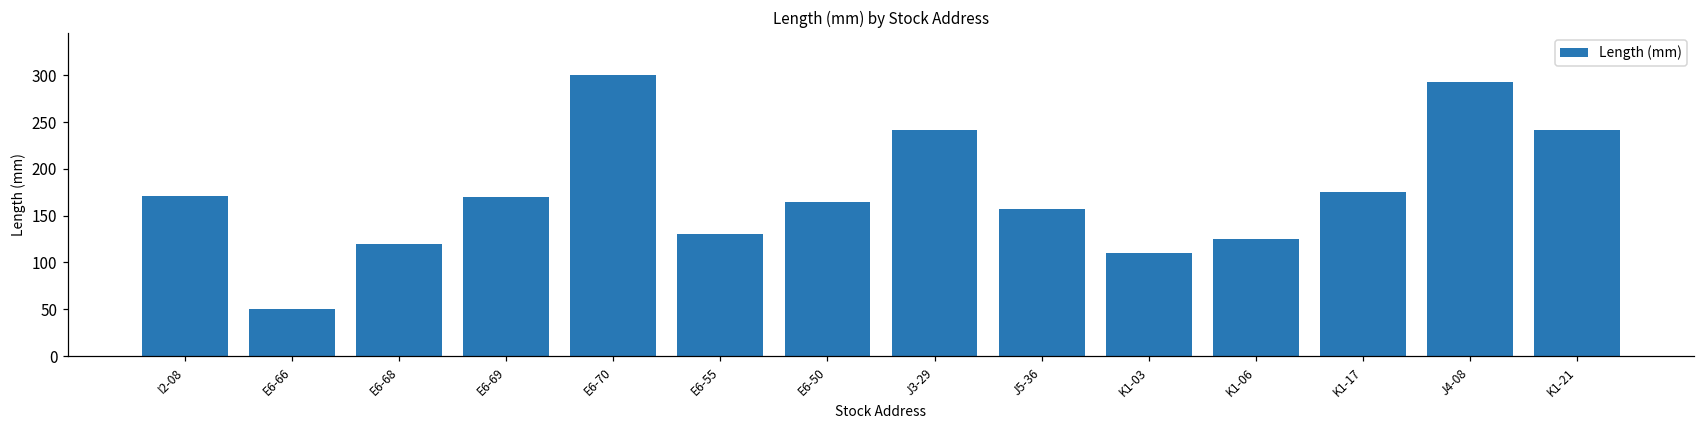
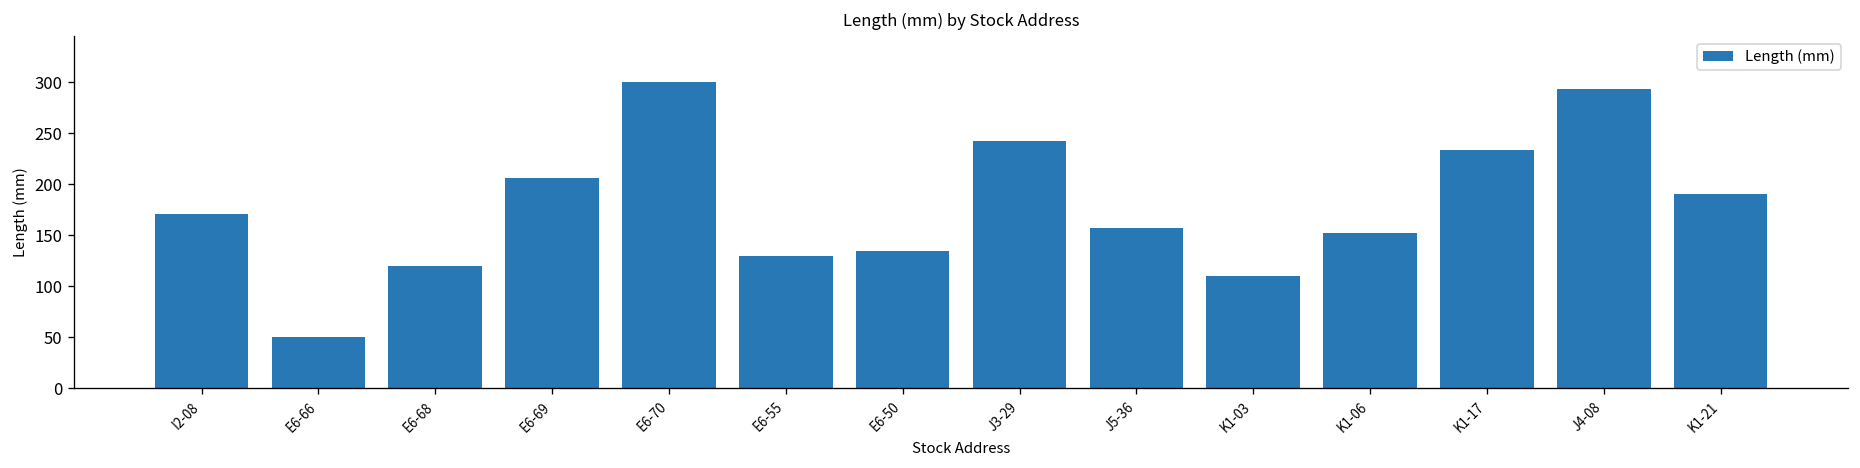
E6-69: 170 -> 210
E6-50: 170 -> 140
K1-06: 130 -> 150
K1-17: 180 -> 230
K1-21: 240 -> 190
